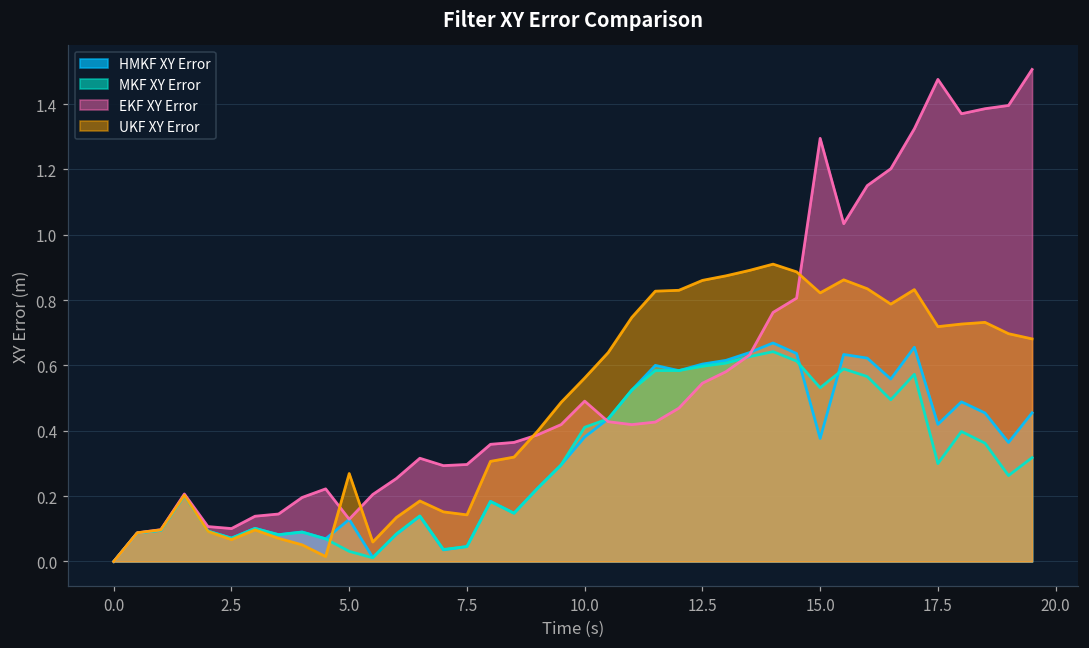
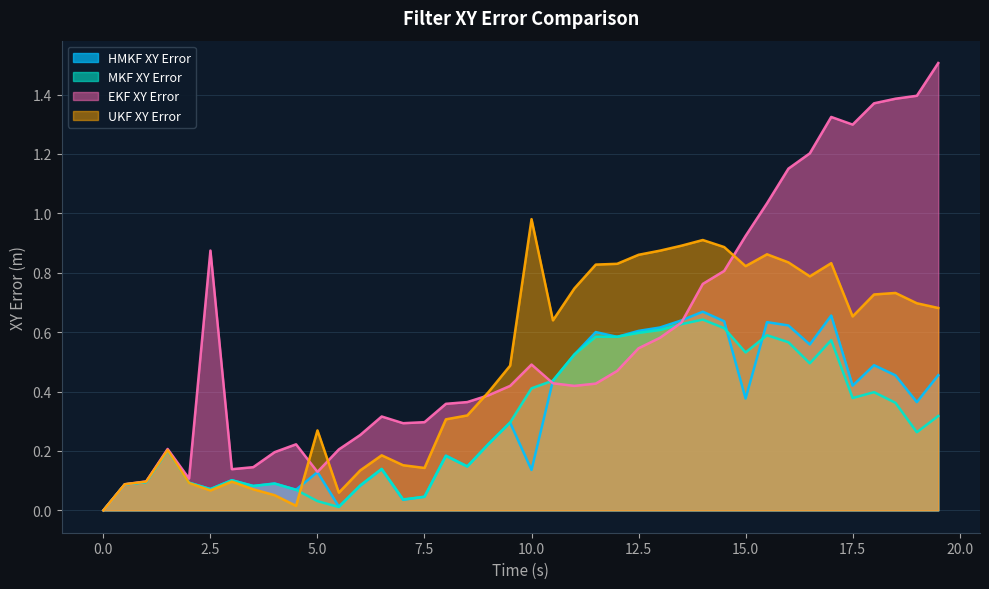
EKF XY Error, 2.5: 0.10 -> 0.87
HMKF XY Error, 10.0: 0.38 -> 0.14
UKF XY Error, 10.0: 0.56 -> 0.98
EKF XY Error, 15.0: 1.30 -> 0.92
MKF XY Error, 17.5: 0.30 -> 0.38
EKF XY Error, 17.5: 1.48 -> 1.30
UKF XY Error, 17.5: 0.72 -> 0.65
